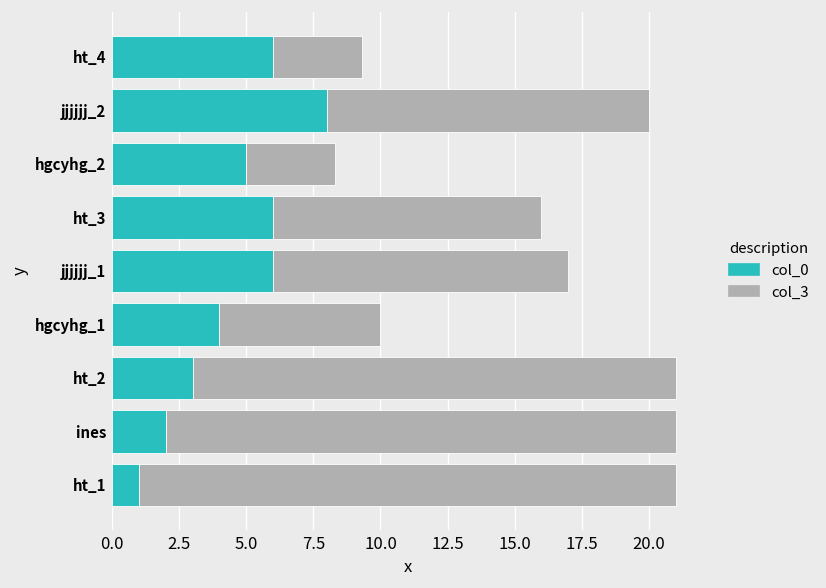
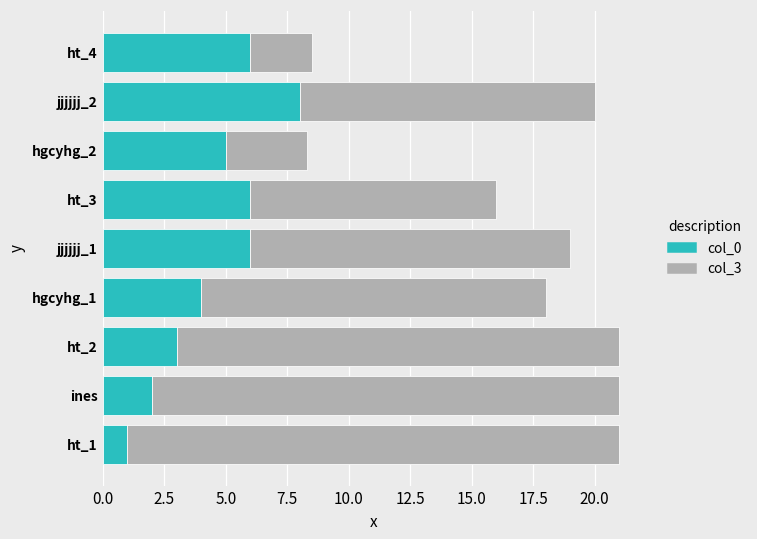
col_3, ht_4: 3.3 -> 2.5
col_3, jjjjjj_1: 11 -> 13
col_3, hgcyhg_1: 6 -> 14
